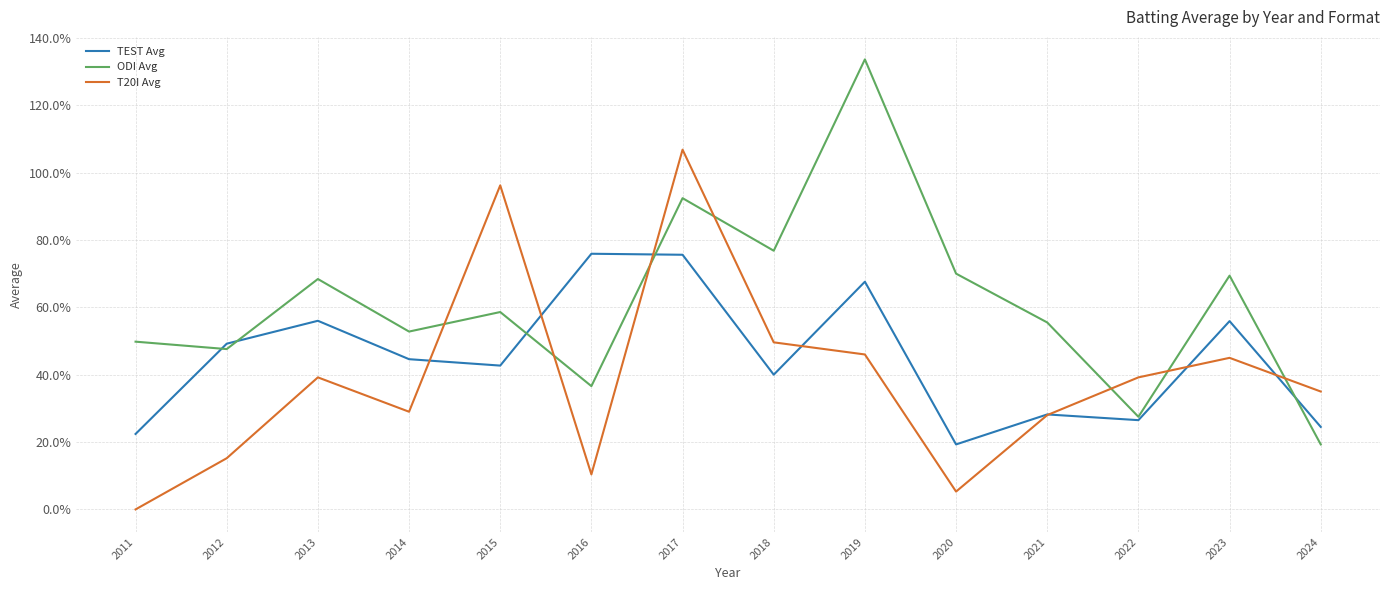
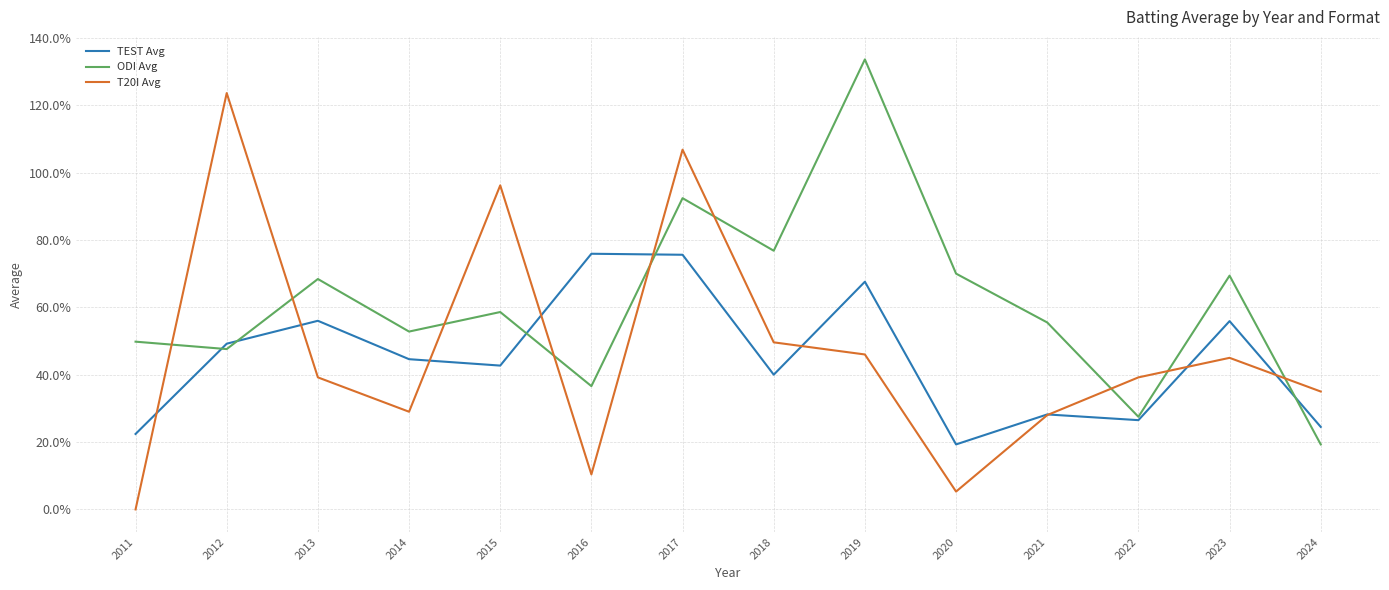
T20I Avg, 2012: 15% -> 124%
